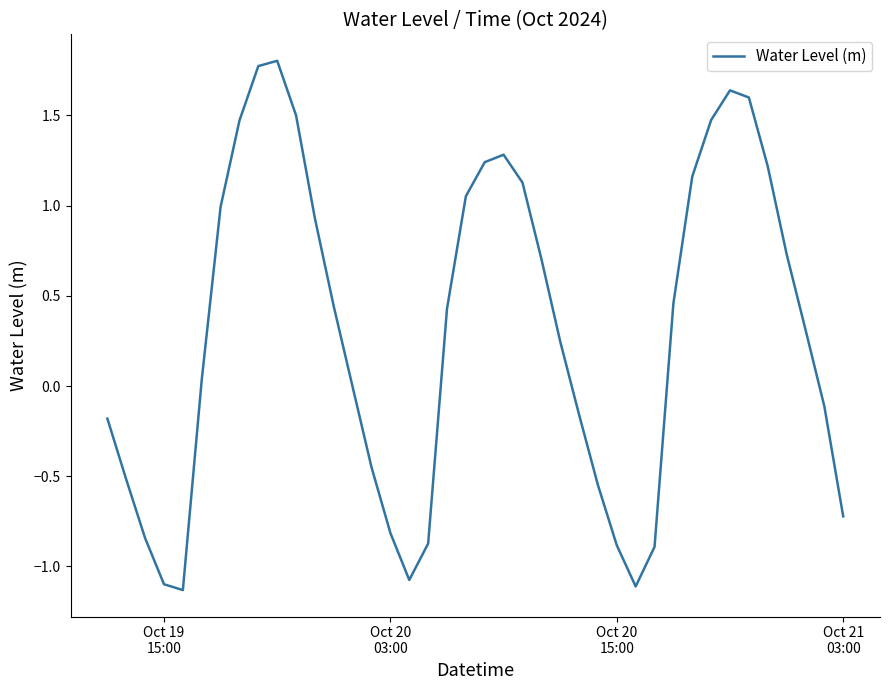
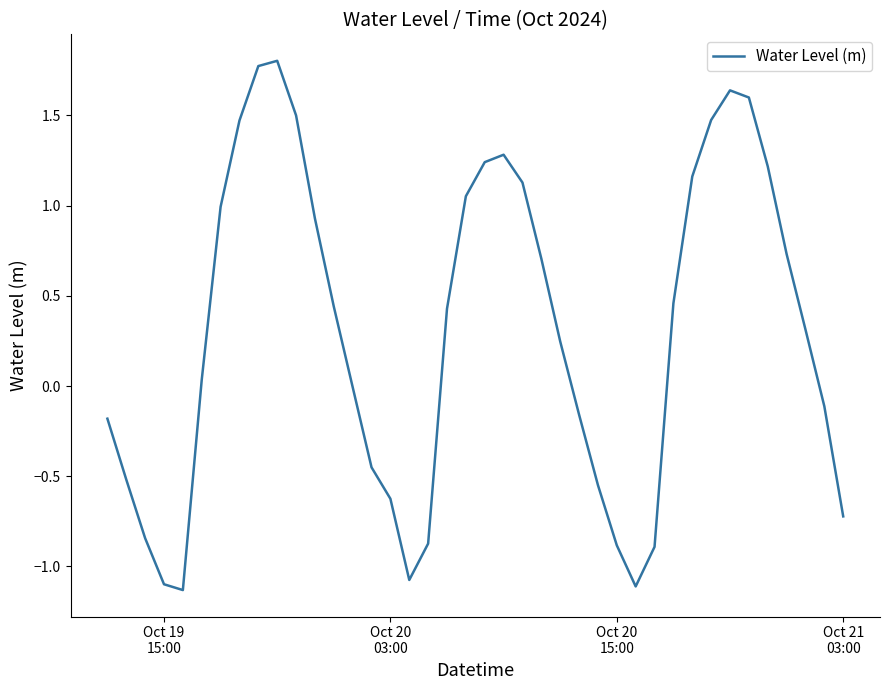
Oct 20 03:00: -0.82 -> -0.62
